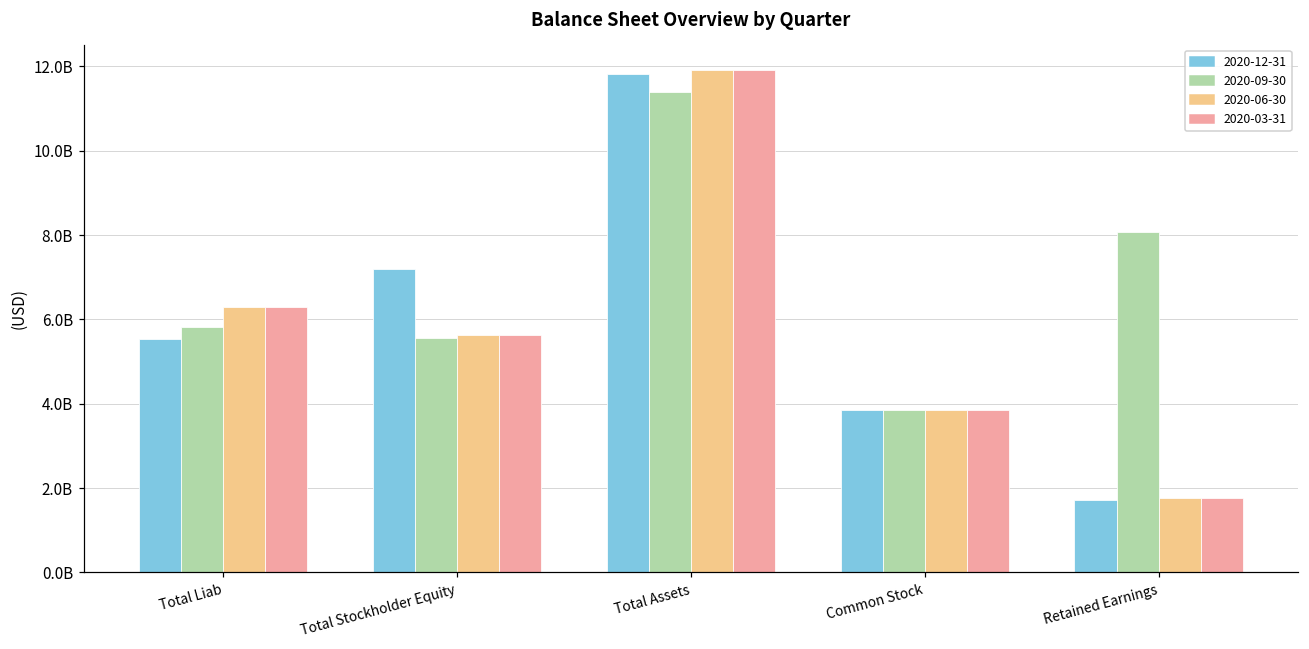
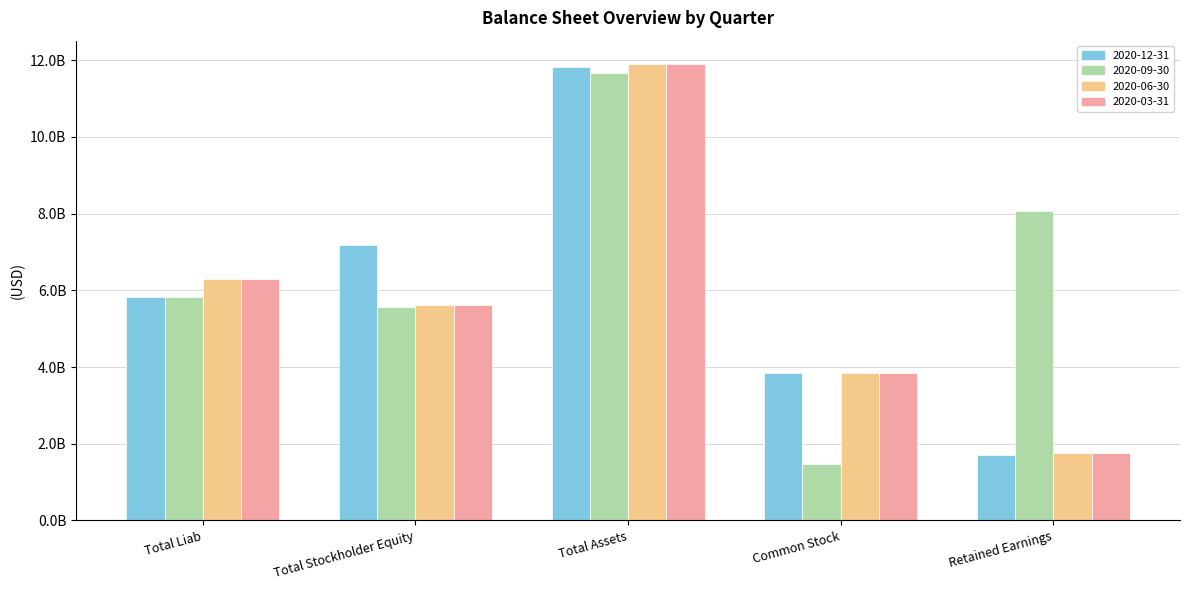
2020-12-31, Total Liab: 5500000000 -> 5800000000
2020-09-30, Total Assets: 11400000000 -> 11700000000
2020-09-30, Common Stock: 3900000000 -> 1500000000
